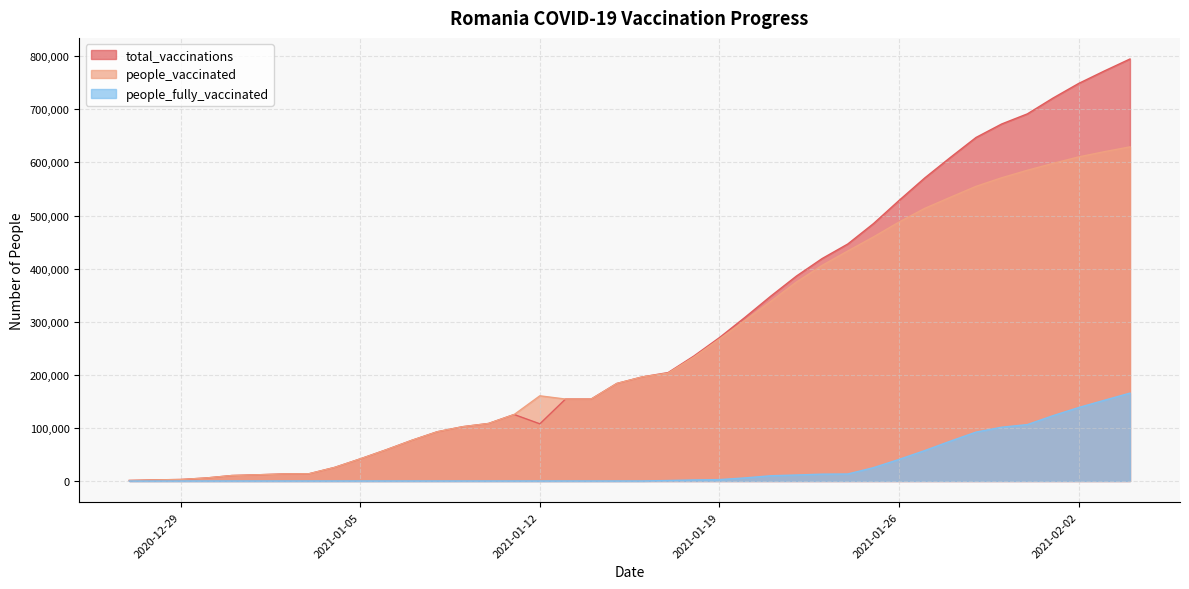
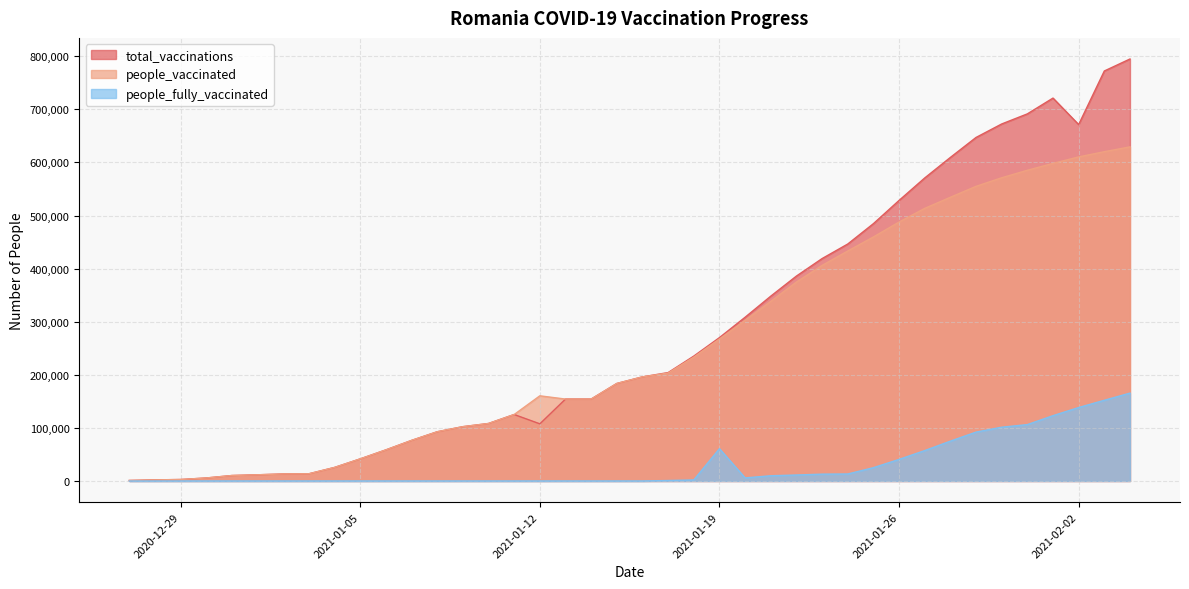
people_fully_vaccinated, 2021-01-19: 0 -> 60,000
total_vaccinations, 2021-02-02: 750,000 -> 670,000
